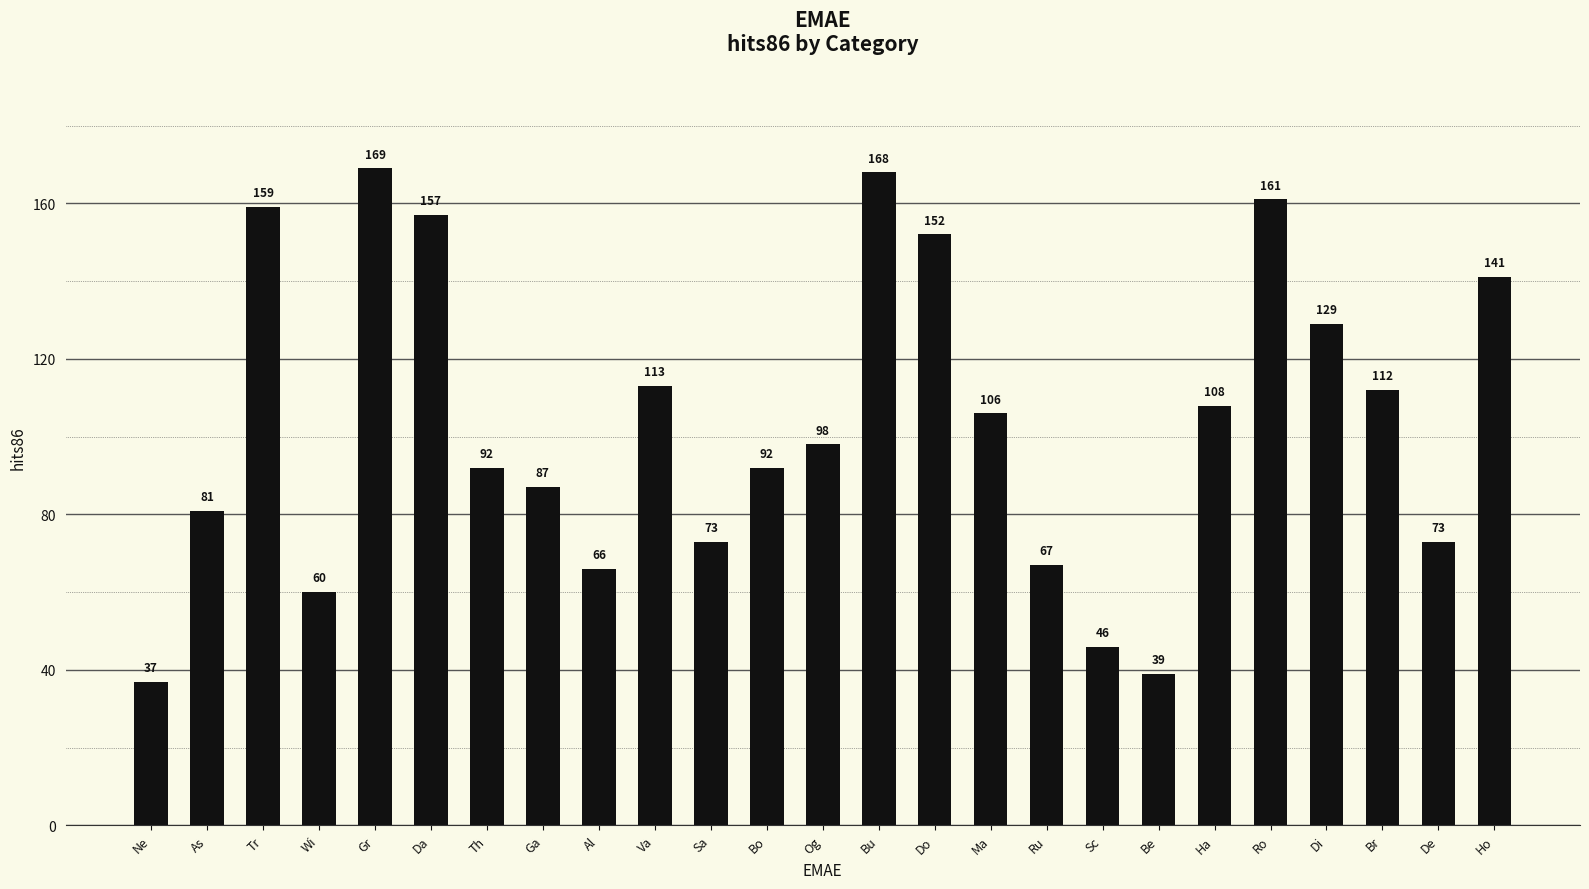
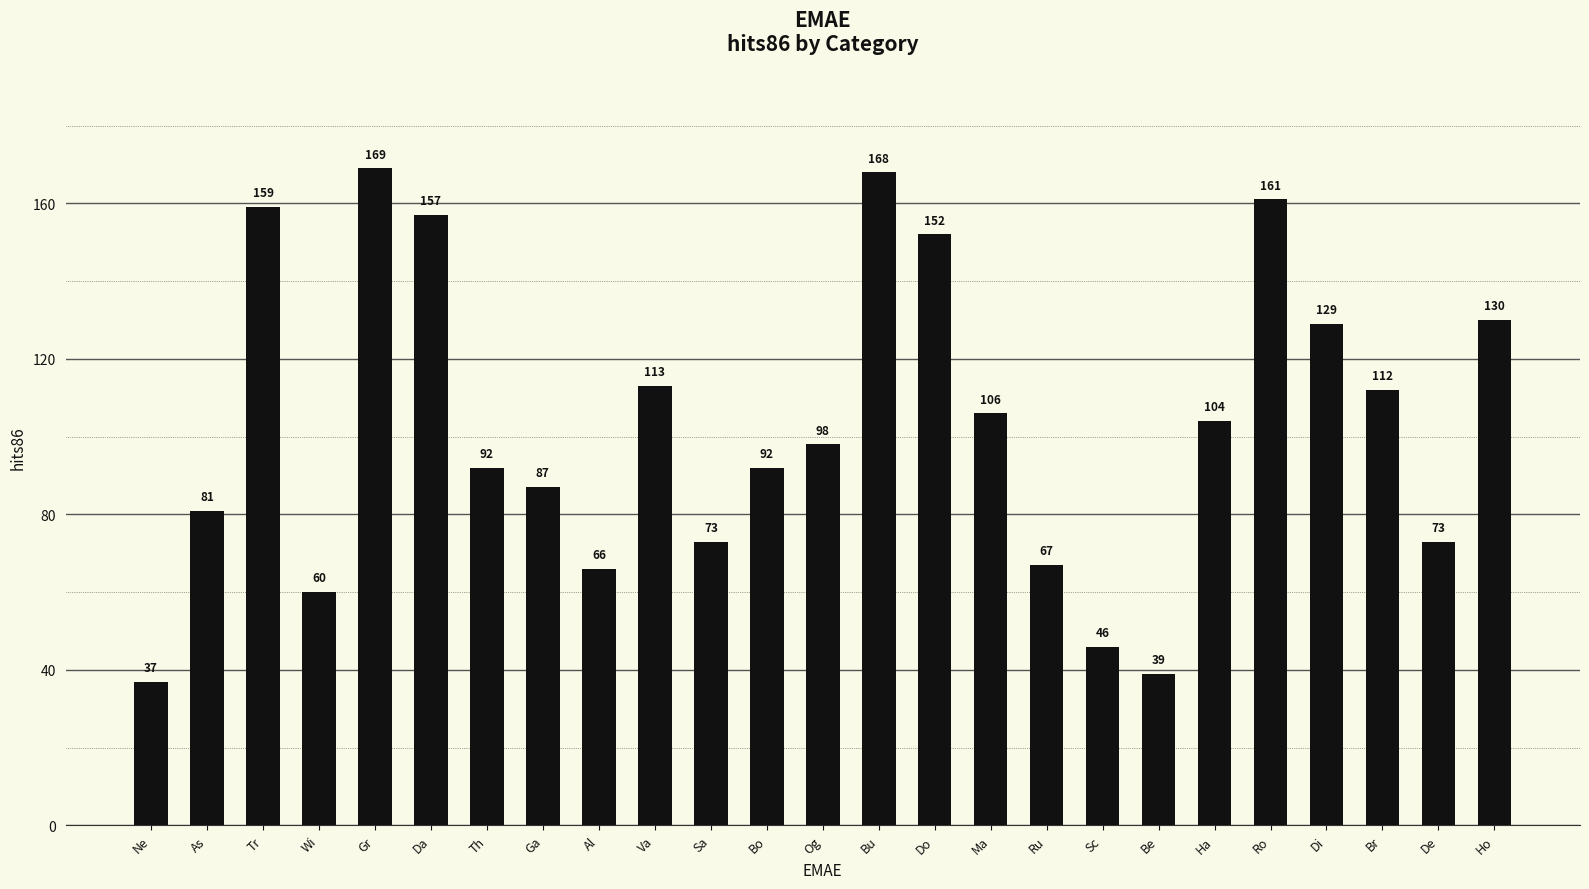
Ha: 108 -> 104
Ho: 141 -> 130
